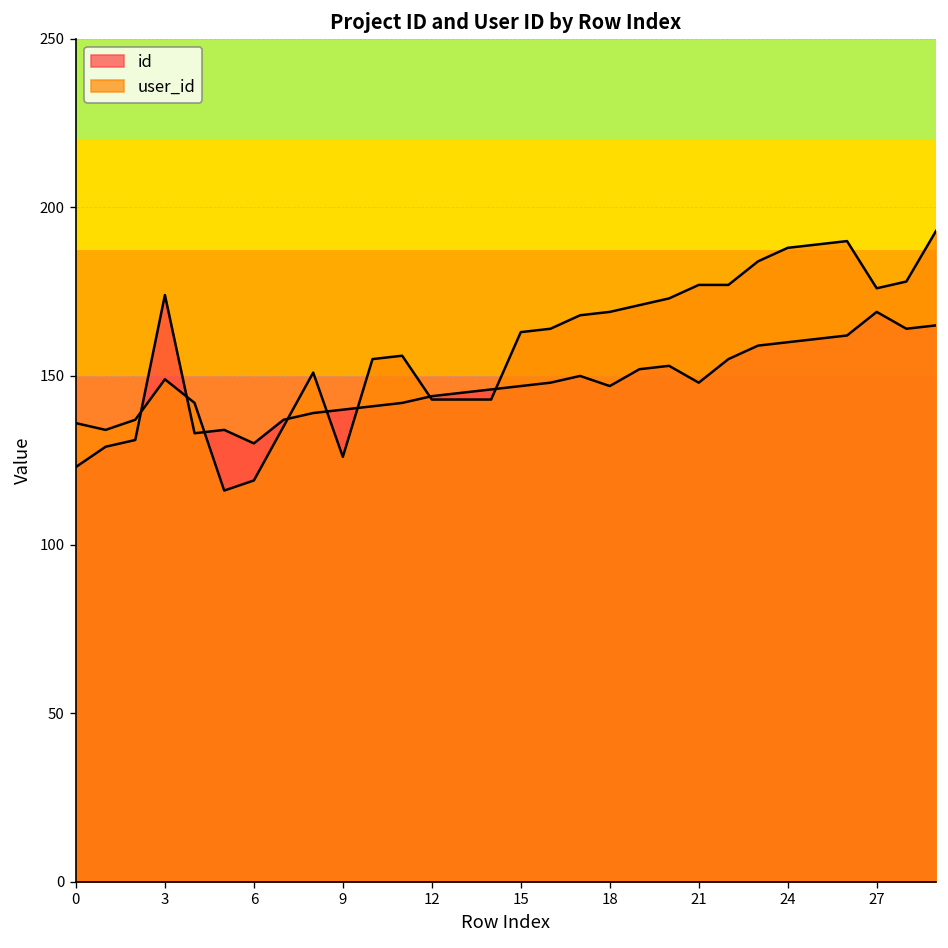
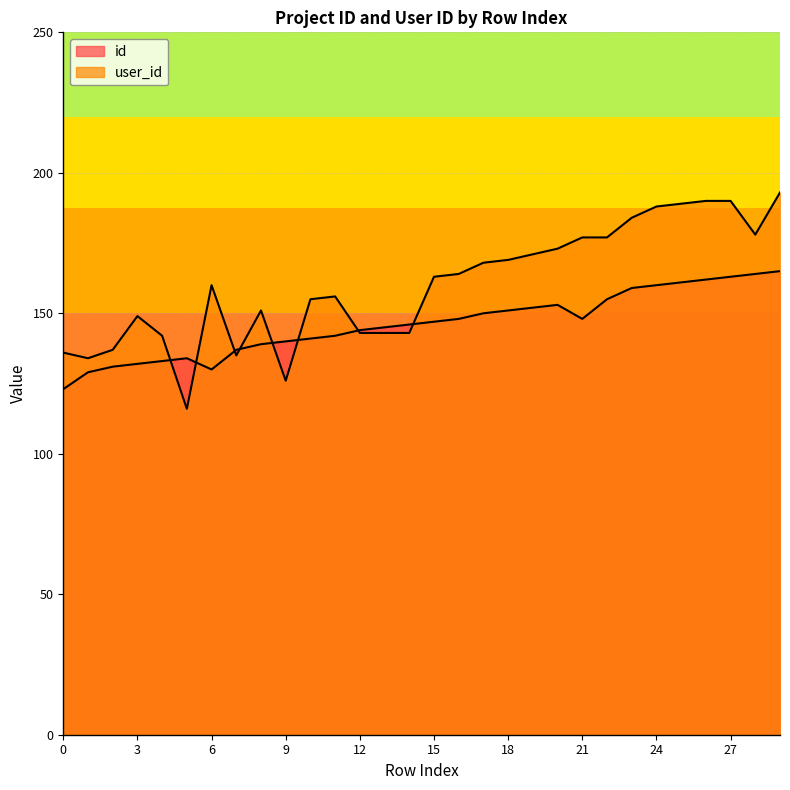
id, 3: 174 -> 132
user_id, 6: 119 -> 160
id, 18: 147 -> 151
id, 27: 169 -> 163
user_id, 27: 176 -> 190
